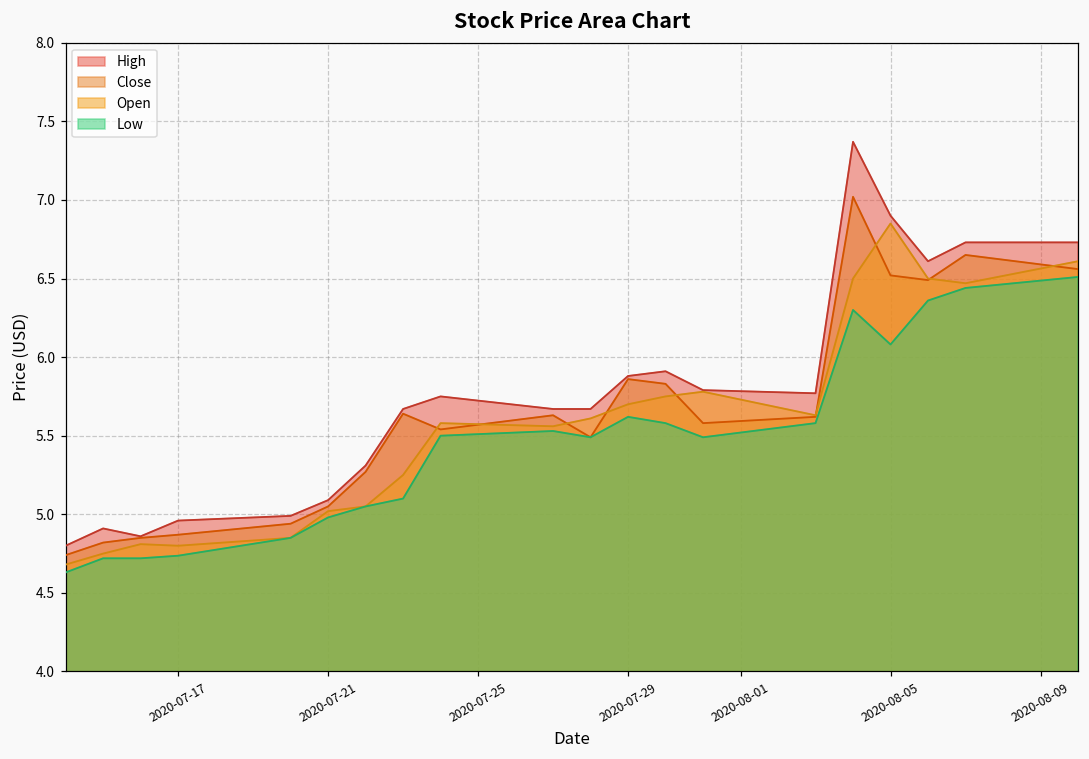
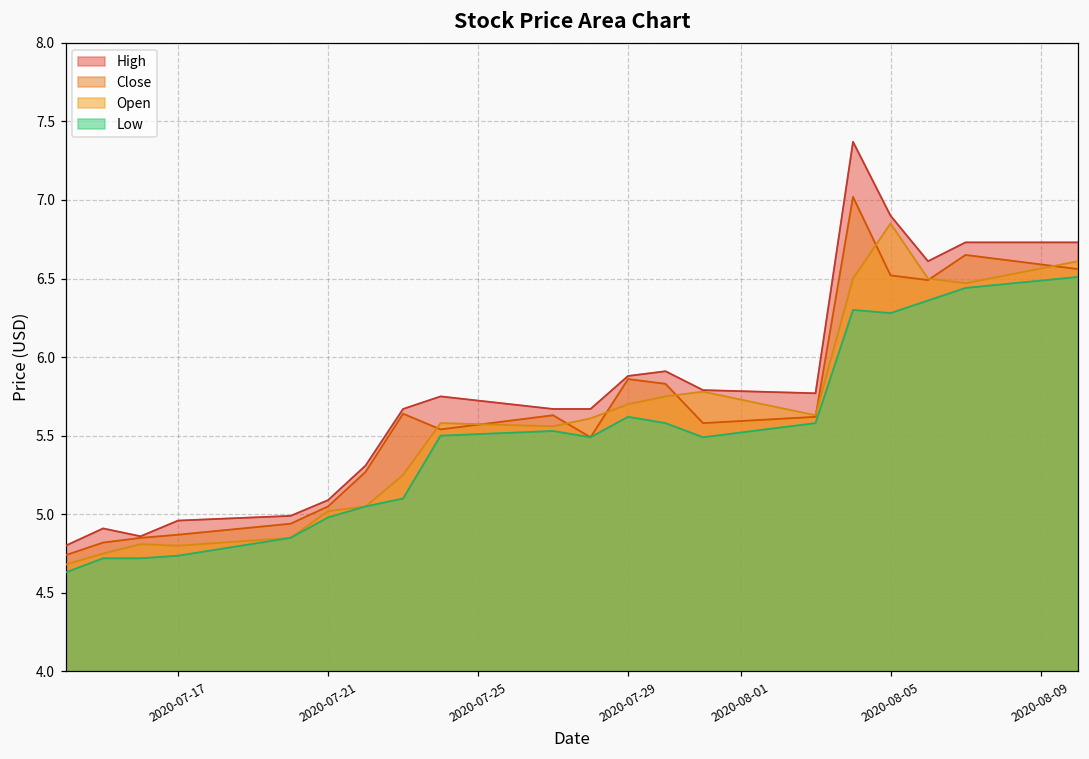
Low, 2020-08-05: 6.08 -> 6.28
